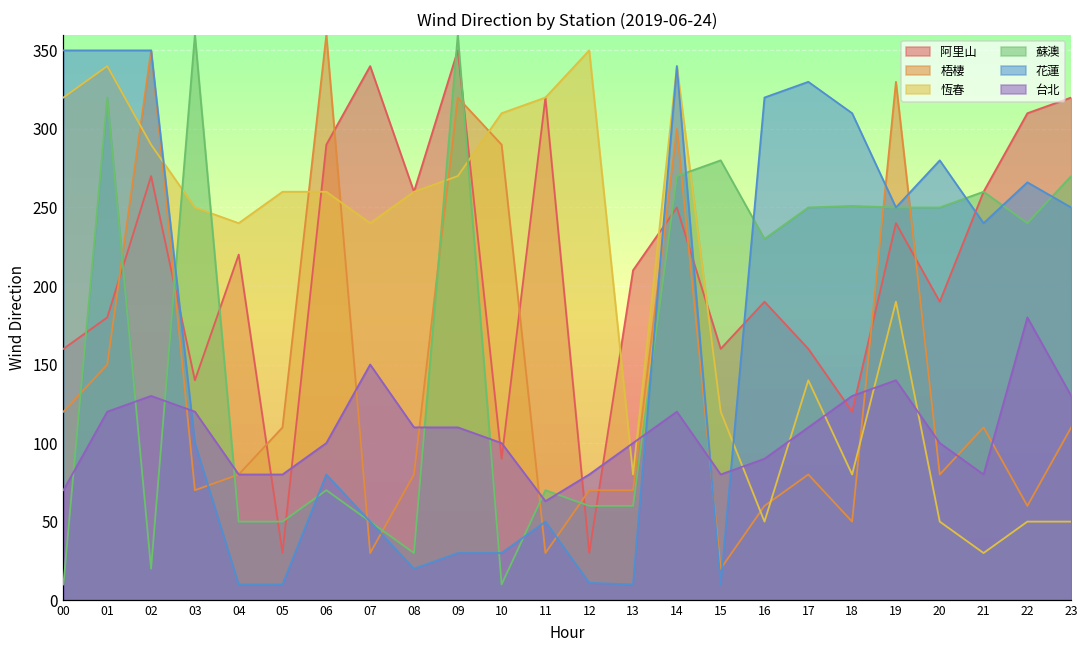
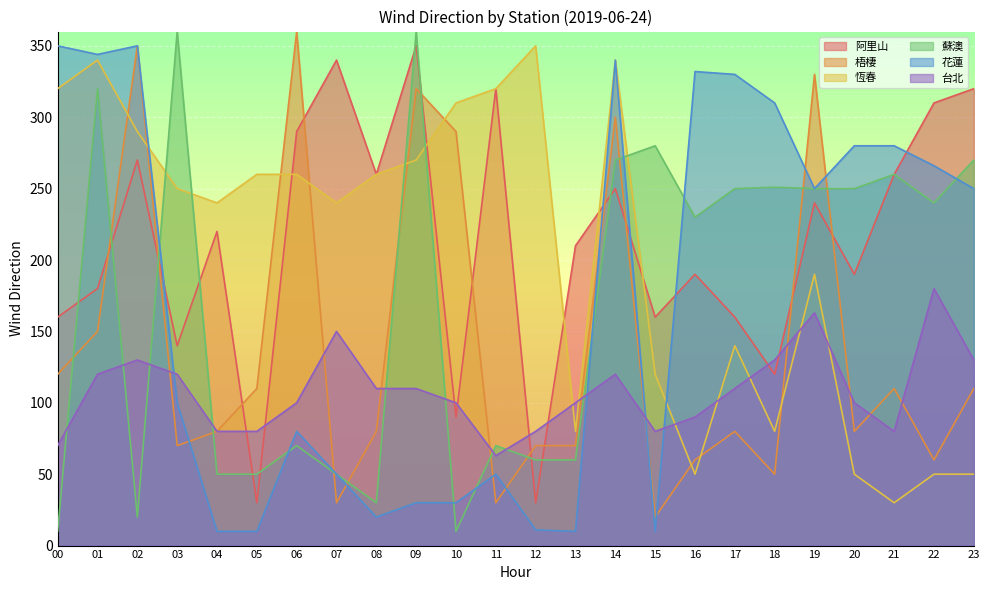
花蓮, 01: 350 -> 344
花蓮, 16: 320 -> 332
台北, 19: 140 -> 163
花蓮, 21: 240 -> 280
